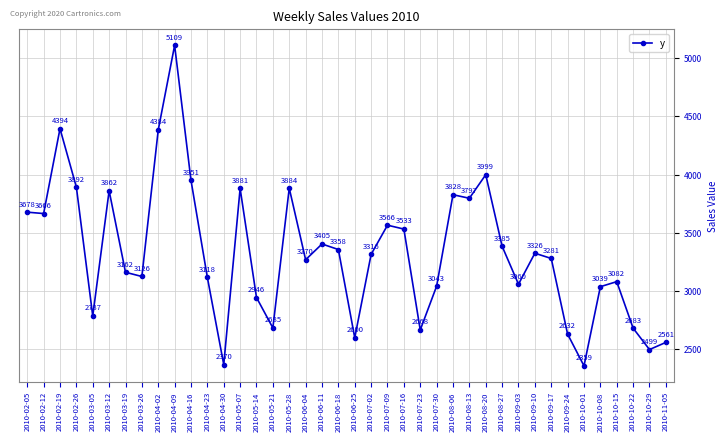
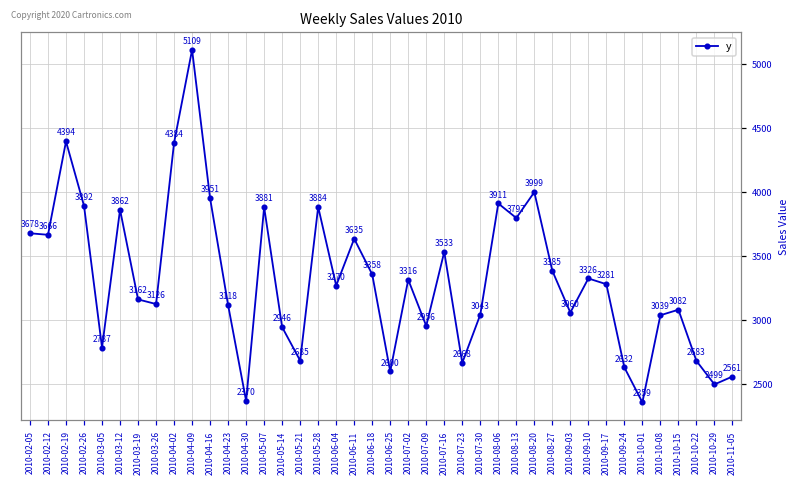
2010-06-11: 3405 -> 3635
2010-07-09: 3566 -> 2956
2010-08-06: 3828 -> 3911
